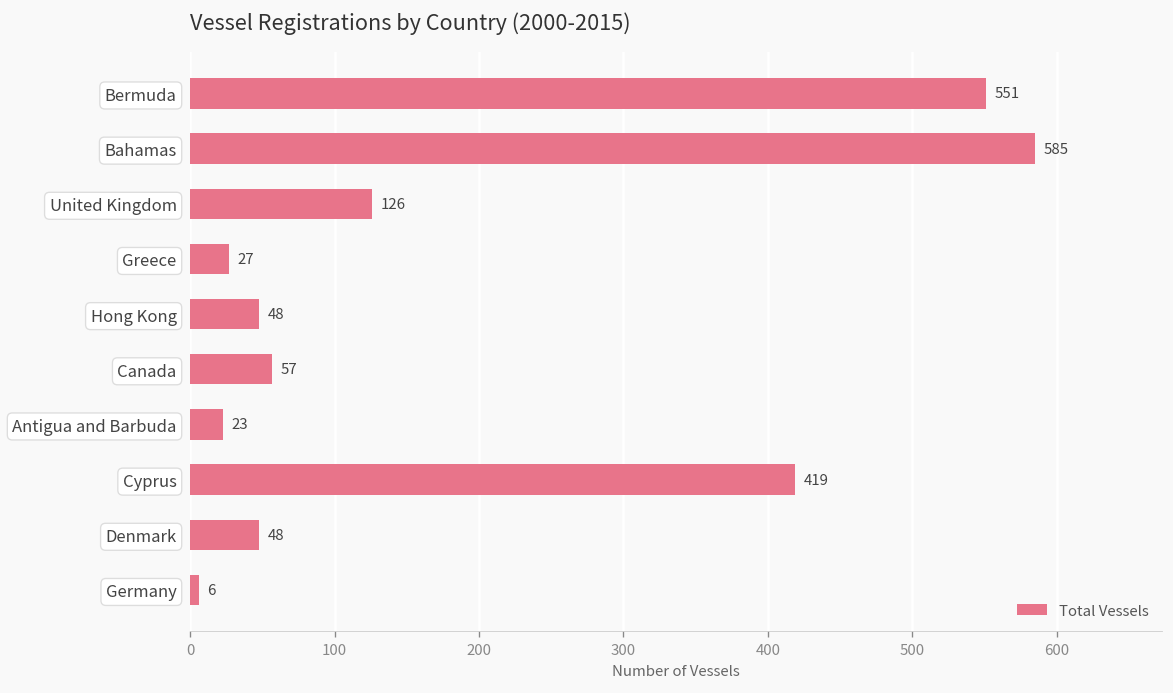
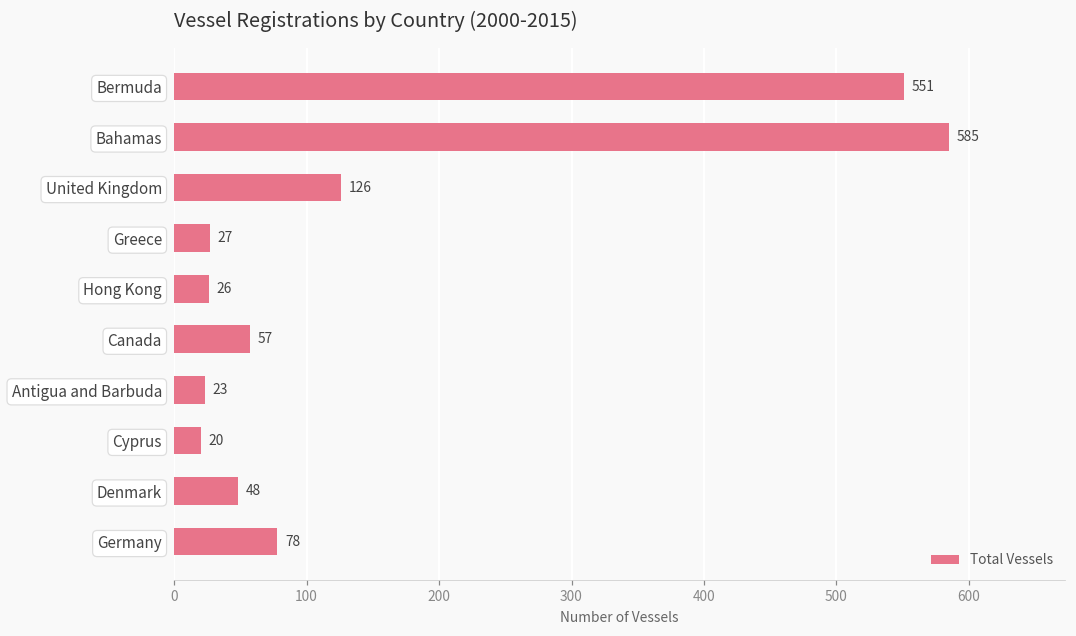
Hong Kong: 48 -> 26
Cyprus: 419 -> 20
Germany: 6 -> 78
